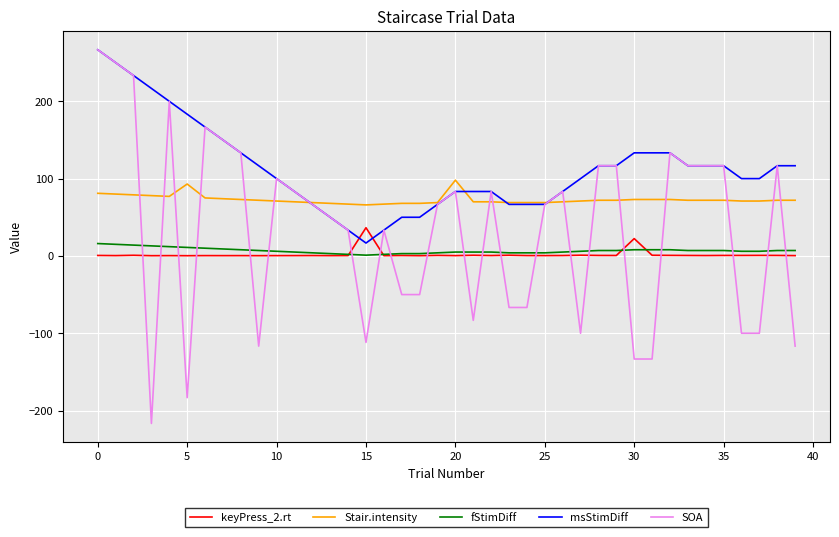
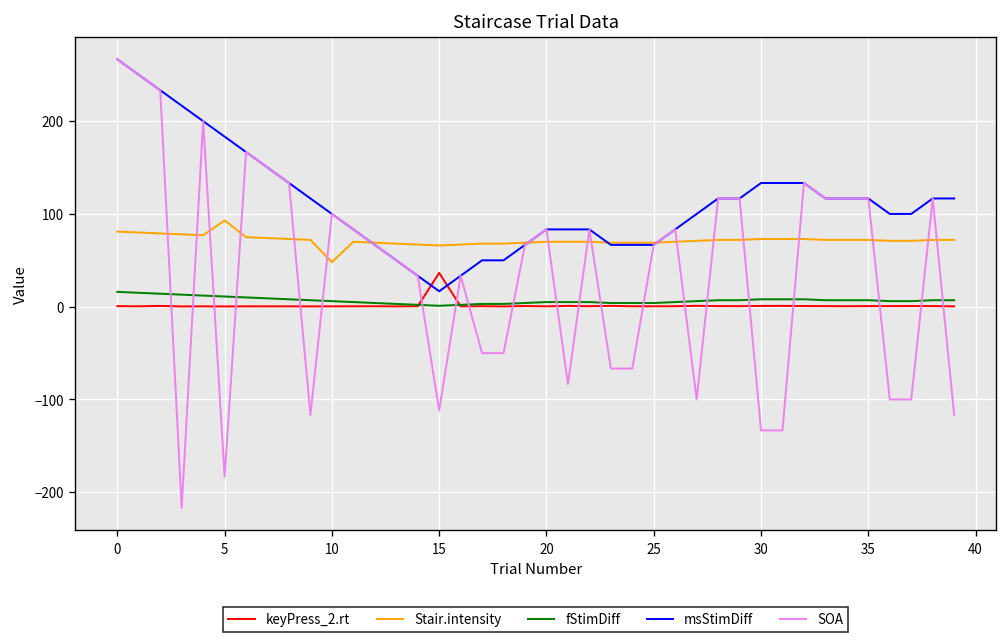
Stair.intensity, 10: 70 -> 50
Stair.intensity, 20: 100 -> 70
keyPress_2.rt, 30: 20 -> 0
